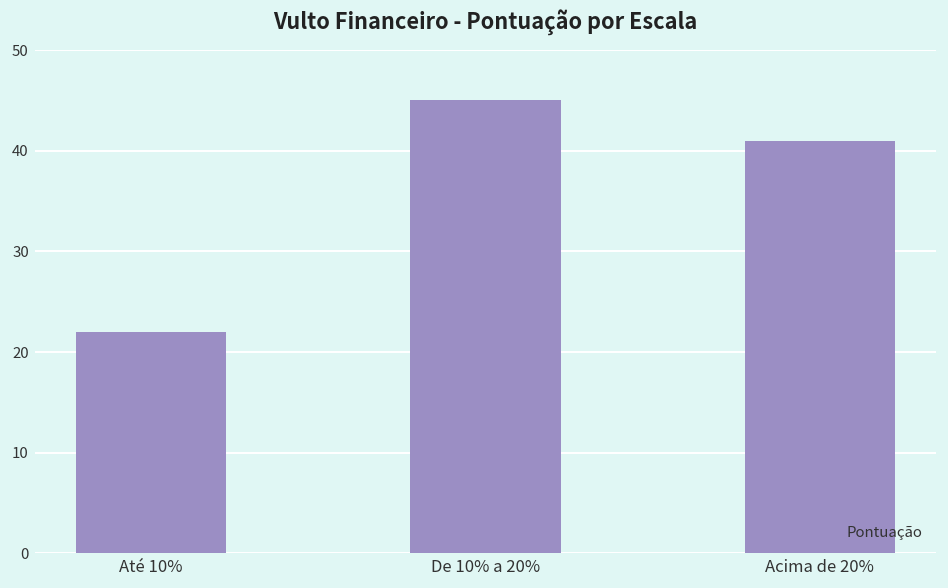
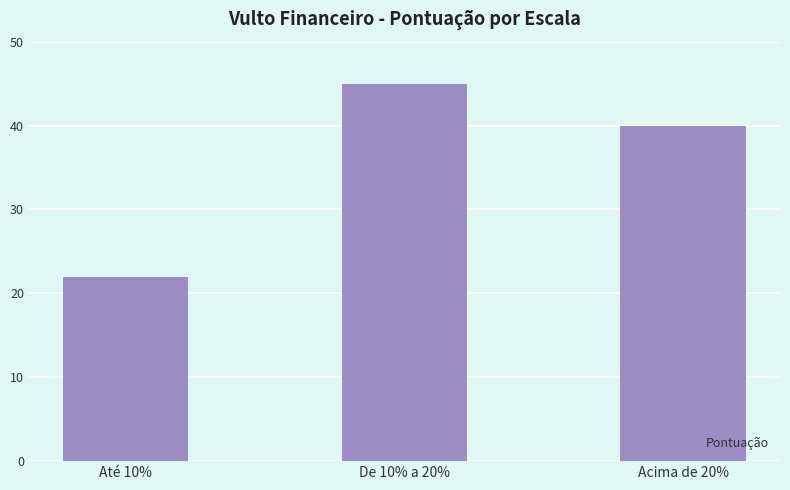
Acima de 20%: 41 -> 40
